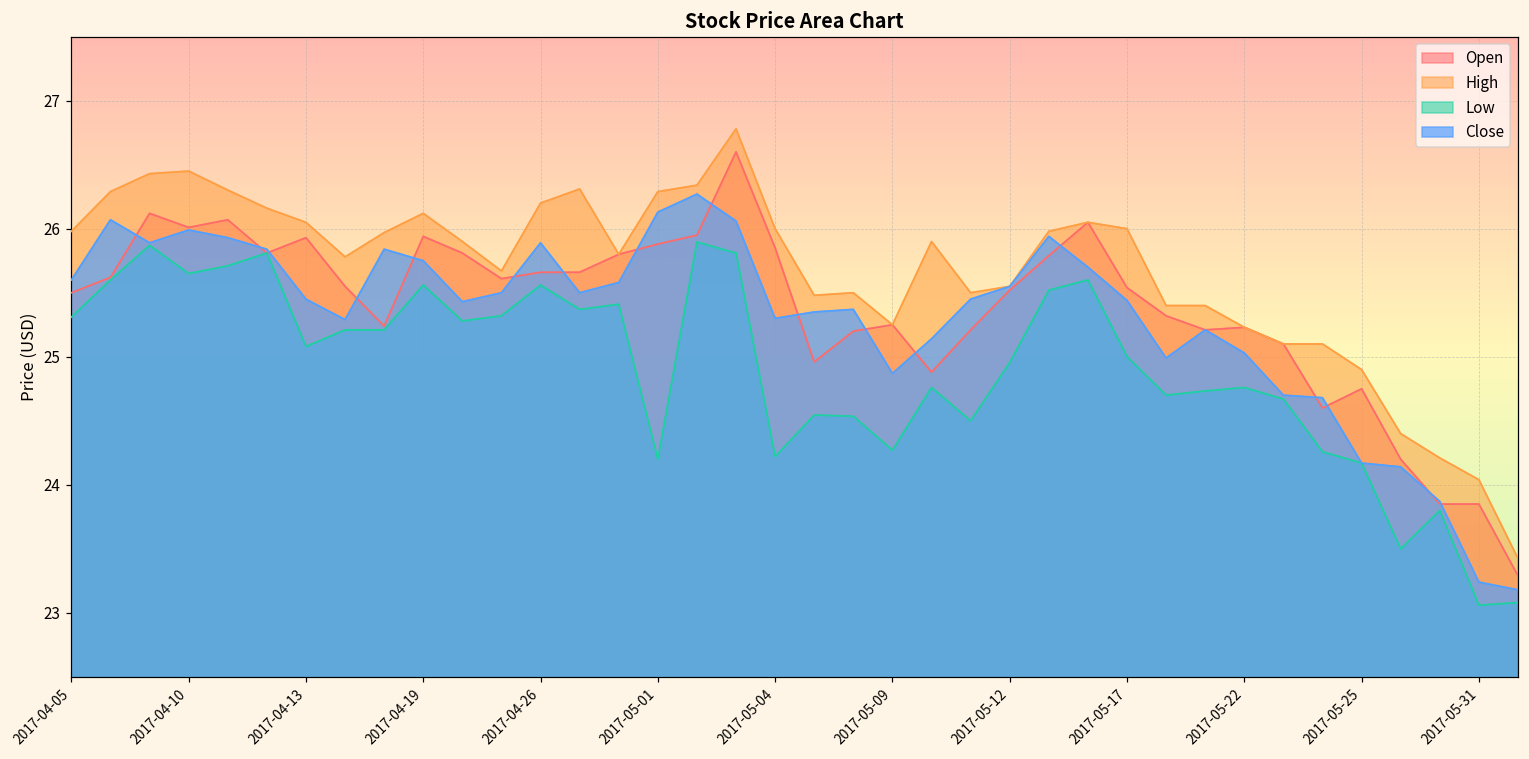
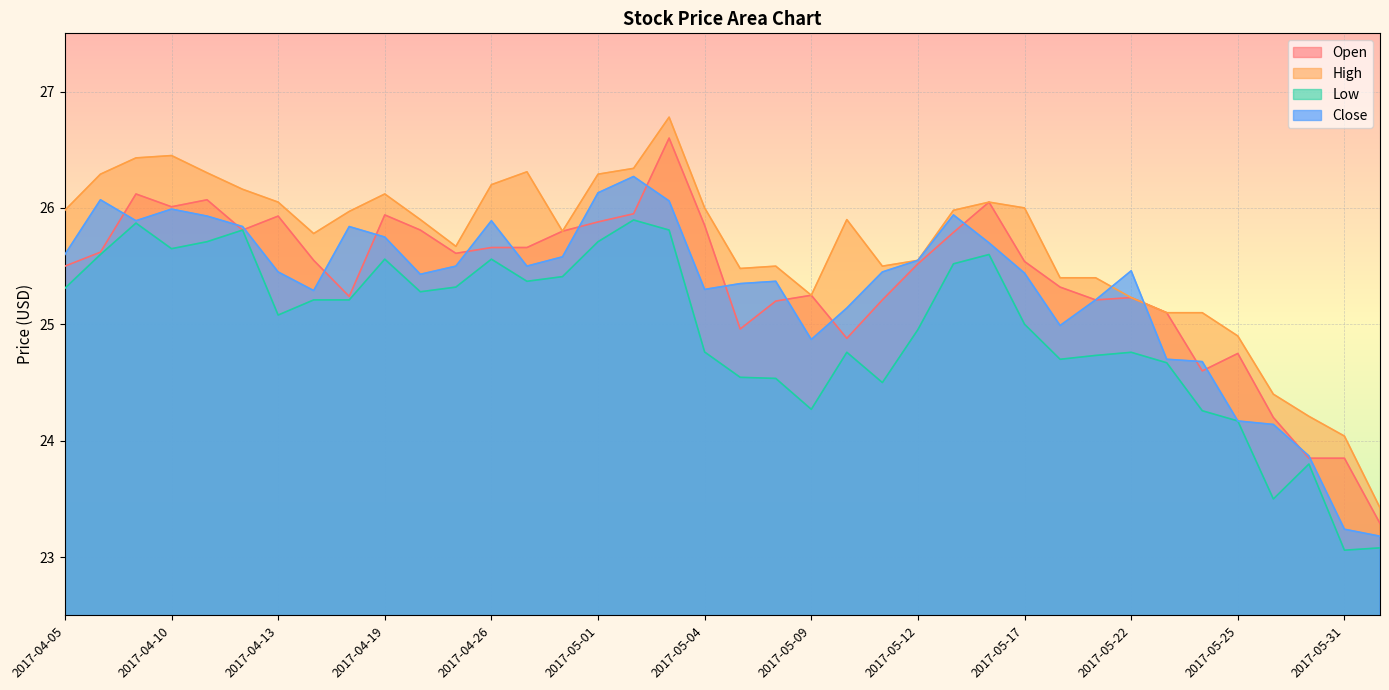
Low, 2017-05-01: 24.20 -> 25.71
Low, 2017-05-04: 24.22 -> 24.76
Close, 2017-05-22: 25.03 -> 25.46
